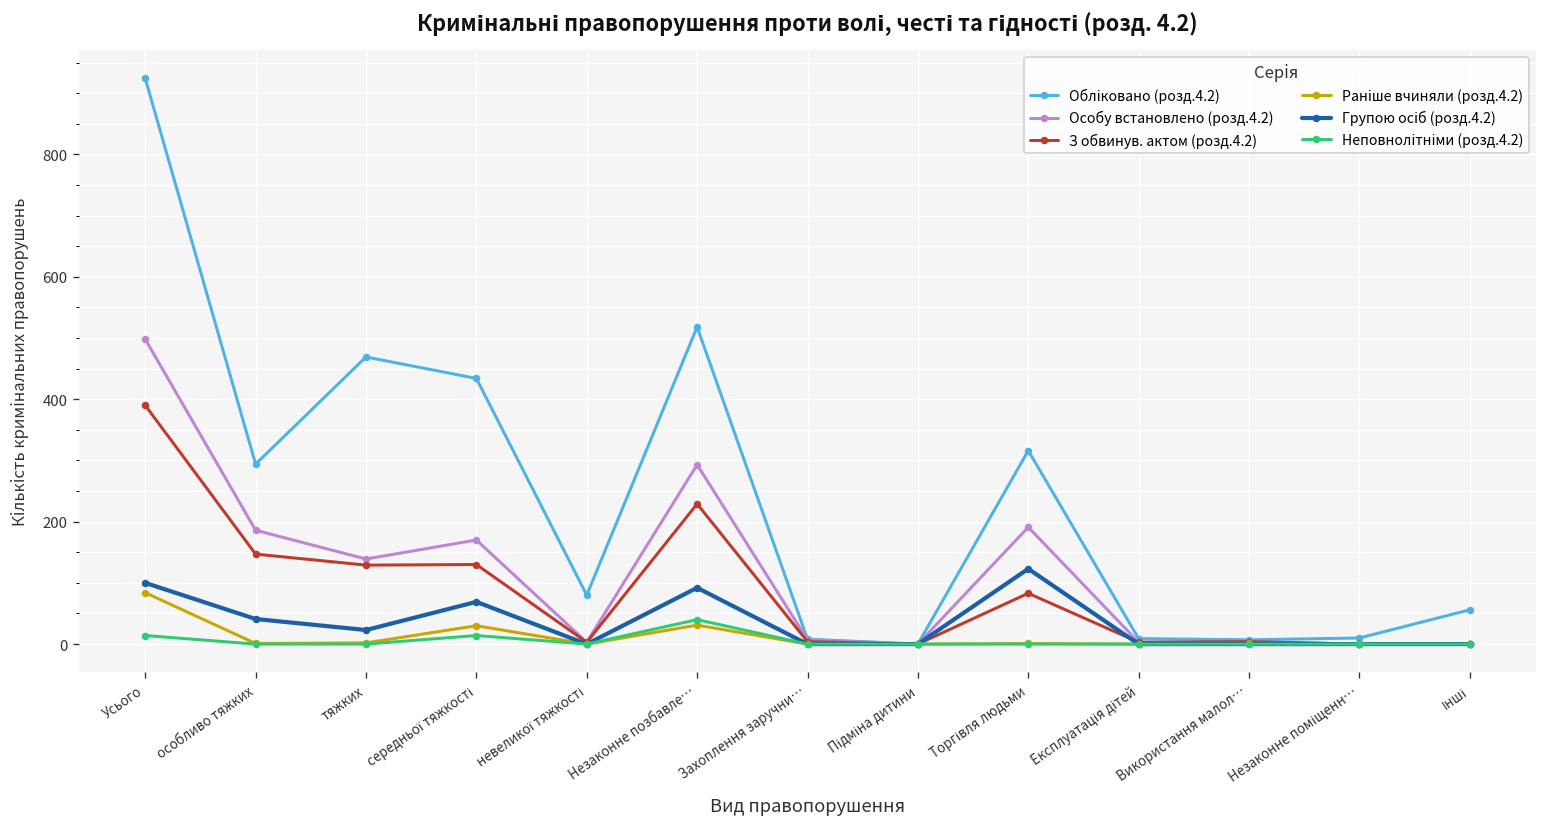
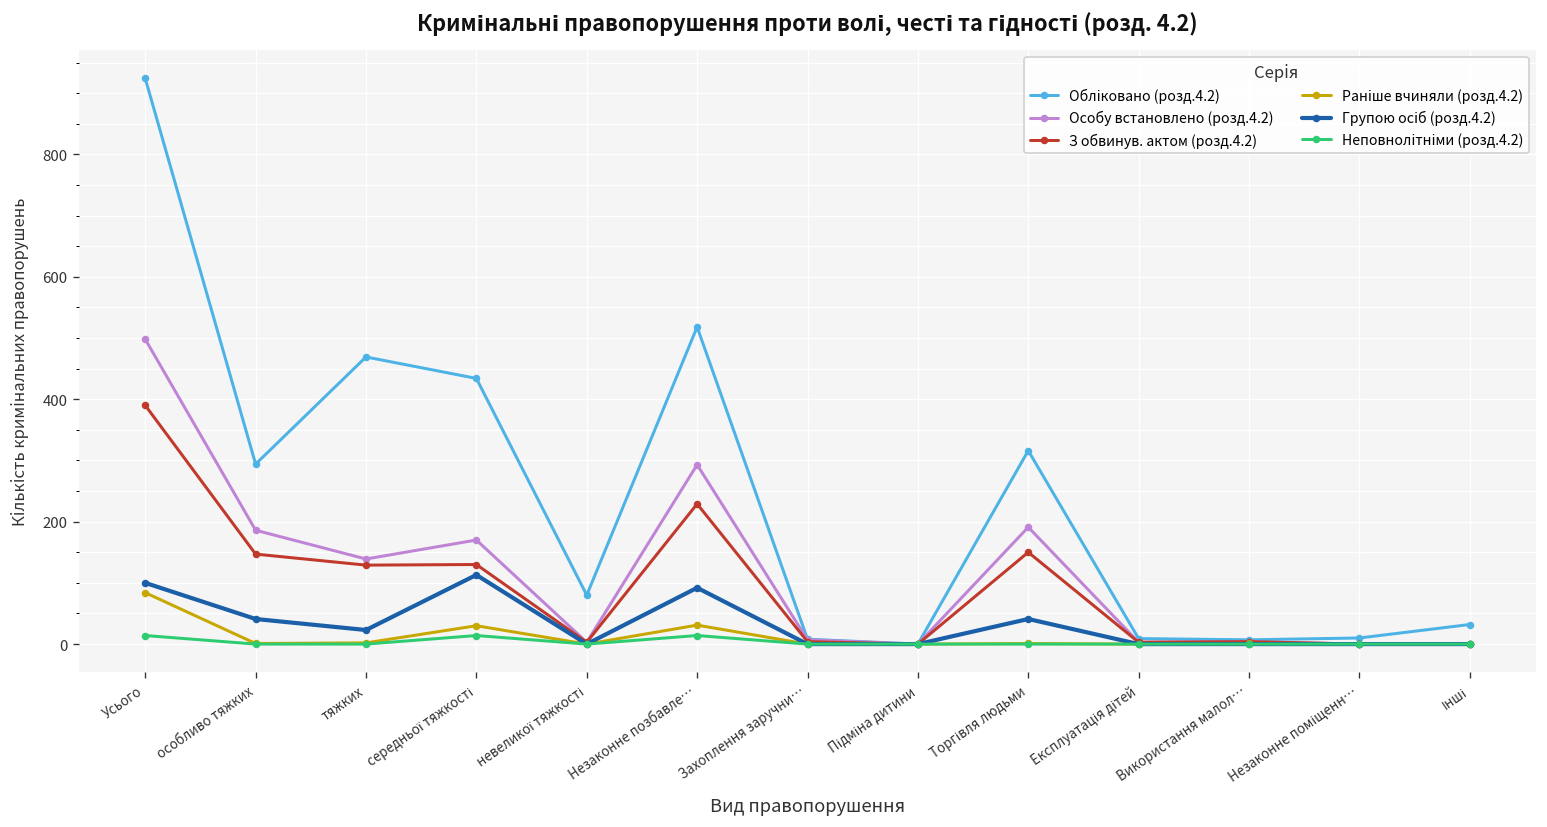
Групою осіб (розд.4.2), середньої тяжкості: 70 -> 110
Неповнолітніми (розд.4.2), Незаконне позбавле…: 40 -> 10
З обвинув. актом (розд.4.2), Торгівля людьми: 80 -> 150
Групою осіб (розд.4.2), Торгівля людьми: 120 -> 40
Обліковано (розд.4.2), Інші: 60 -> 30
